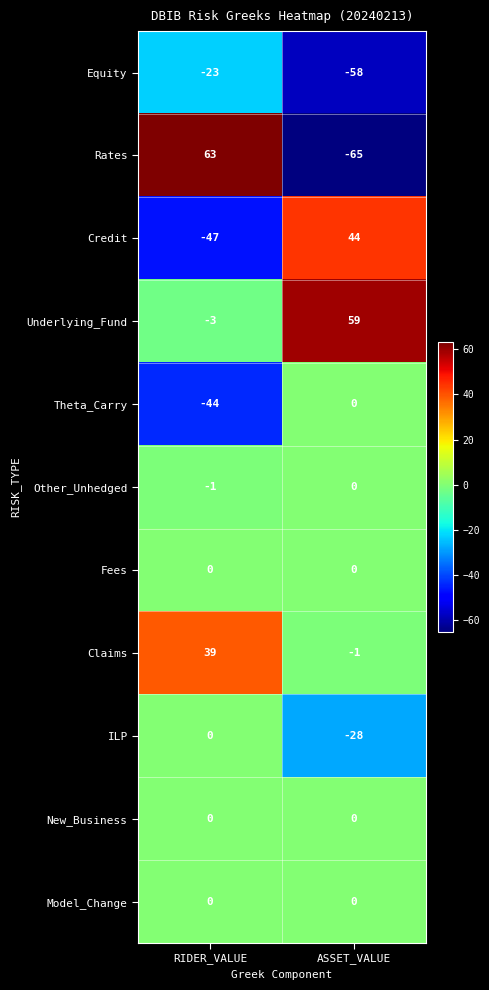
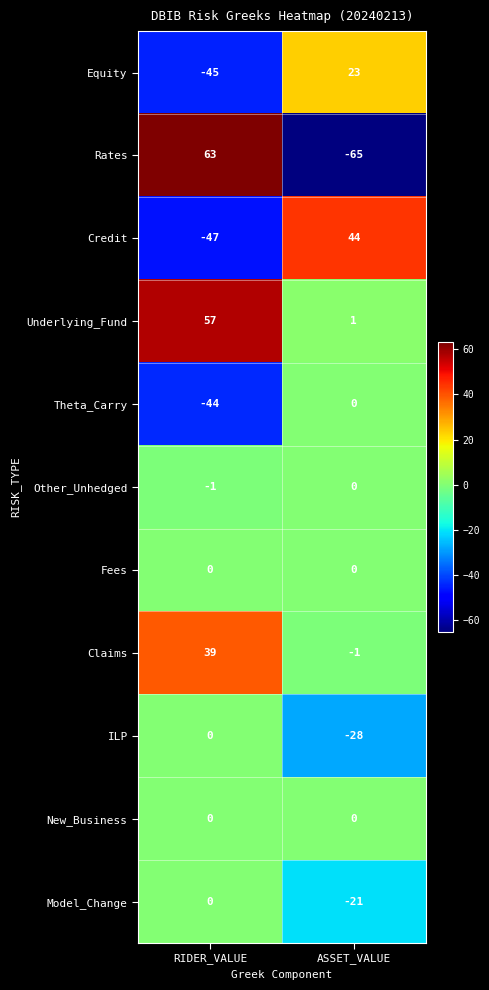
Equity, RIDER_VALUE: -23 -> -45
Equity, ASSET_VALUE: -58 -> 23
Underlying_Fund, RIDER_VALUE: -3 -> 57
Underlying_Fund, ASSET_VALUE: 59 -> 1
Model_Change, ASSET_VALUE: 0 -> -21
